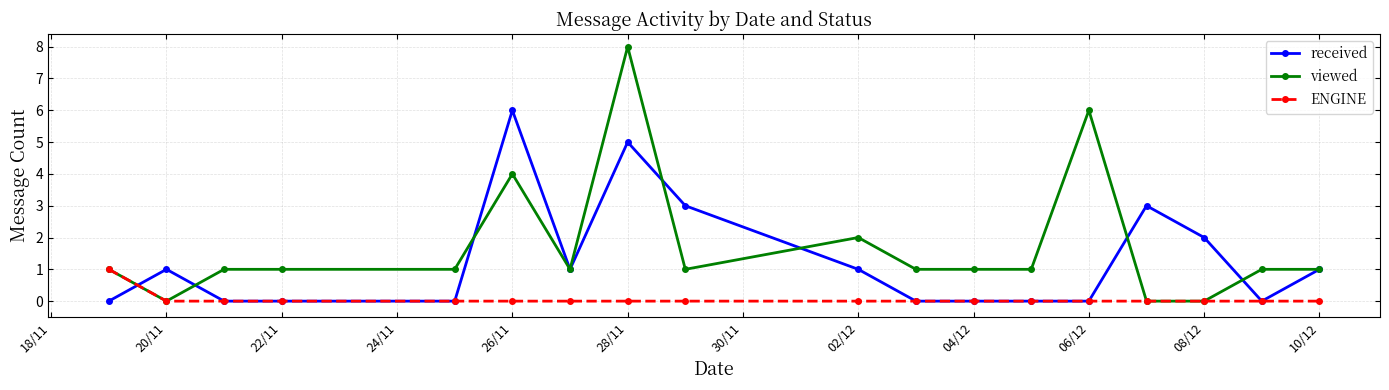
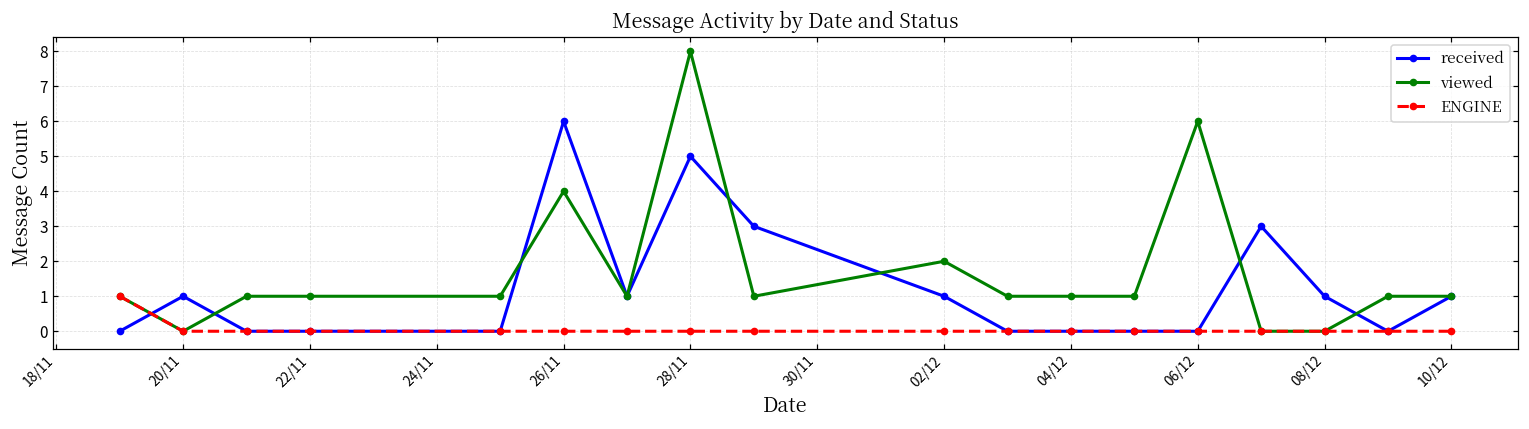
received, 08/12: 2 -> 1
